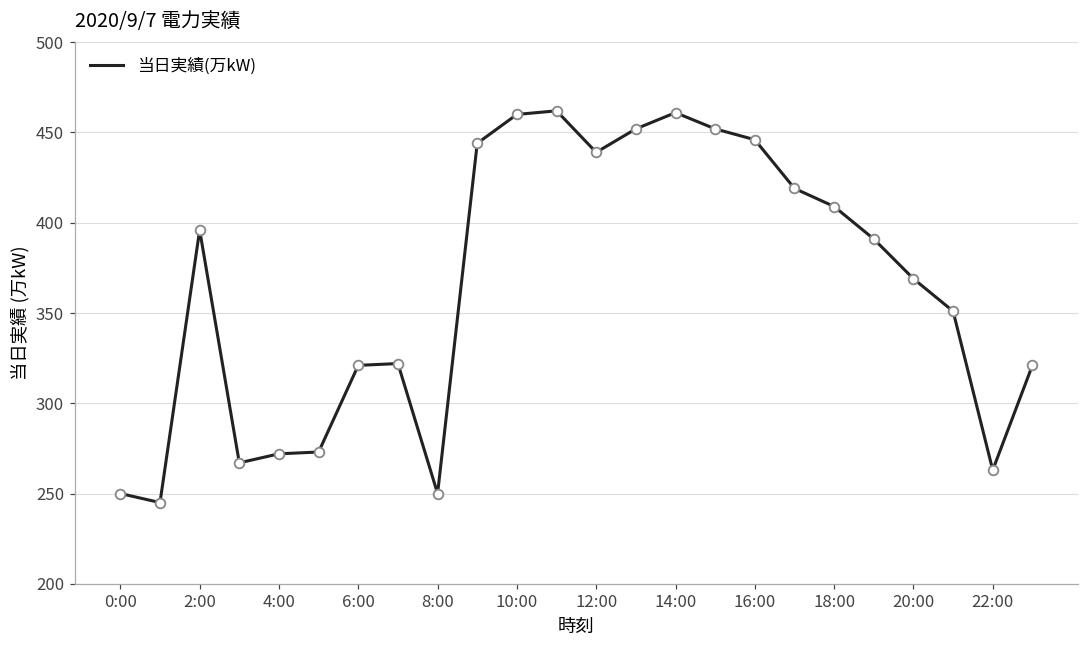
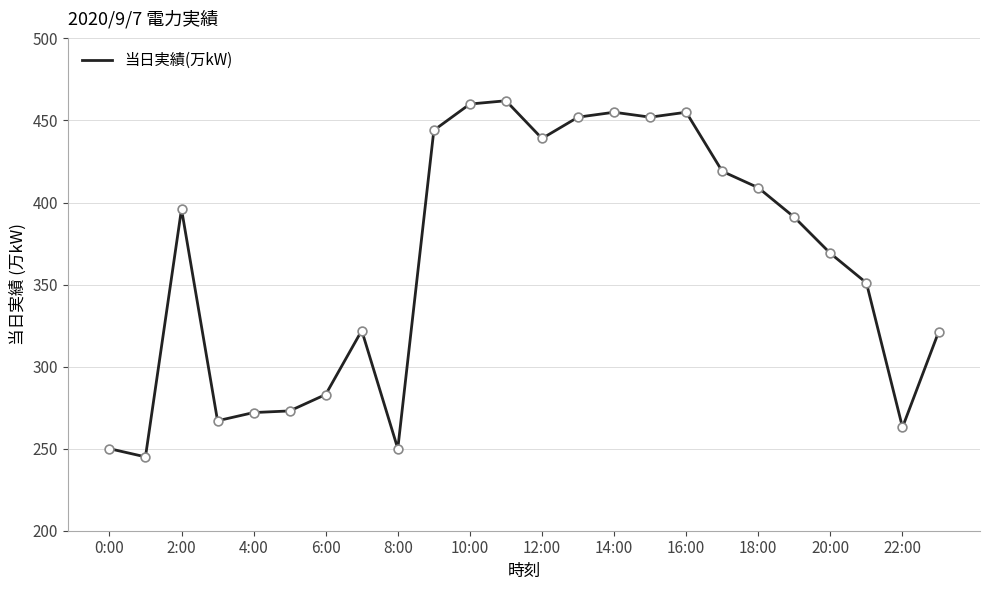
6:00: 321 -> 283
14:00: 461 -> 455
16:00: 446 -> 455
